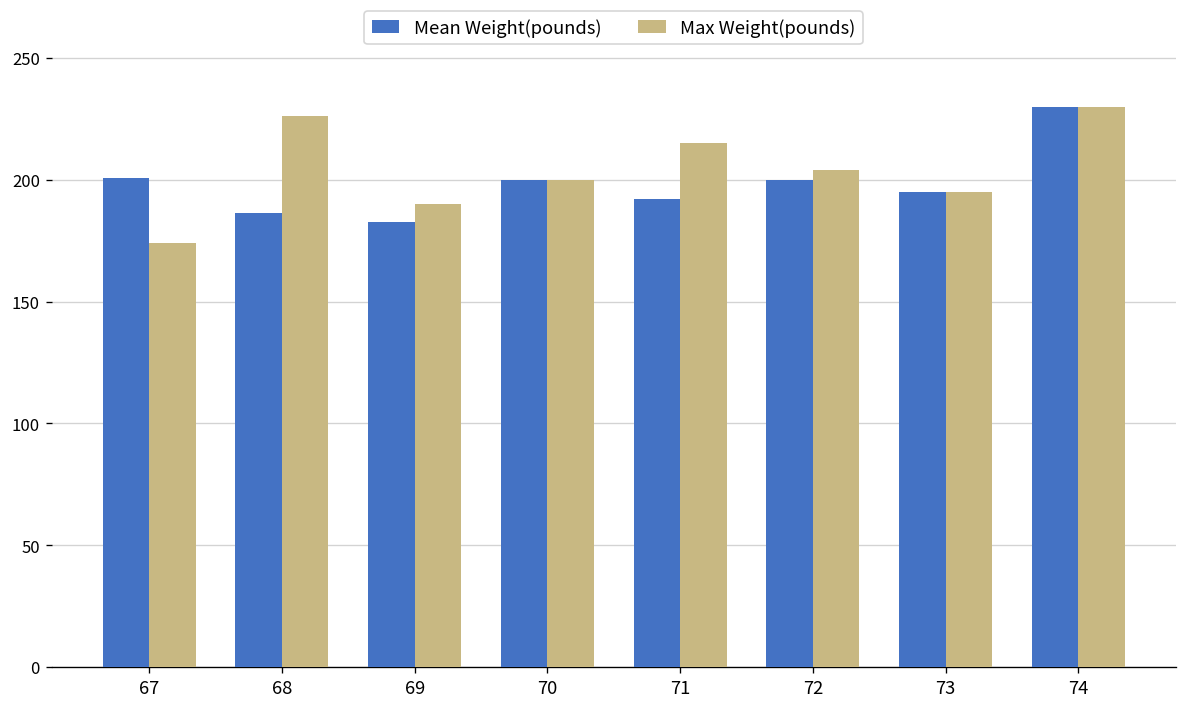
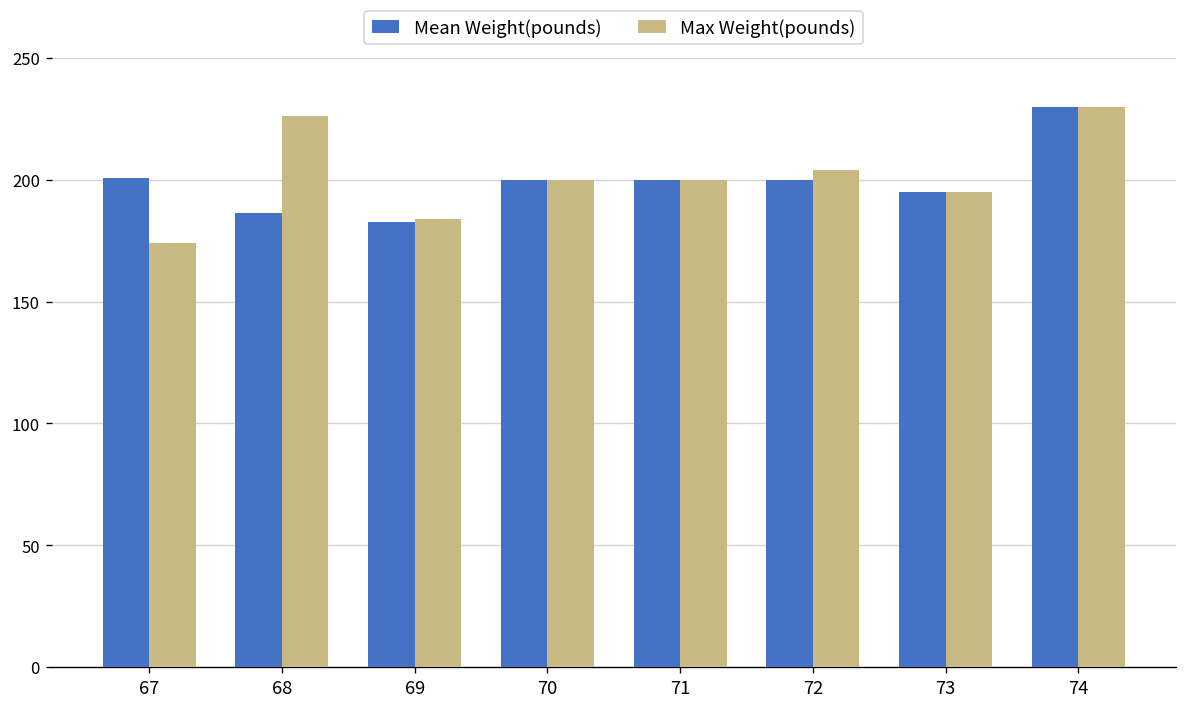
Max Weight(pounds), 69: 190 -> 184
Mean Weight(pounds), 71: 192 -> 200
Max Weight(pounds), 71: 215 -> 200
